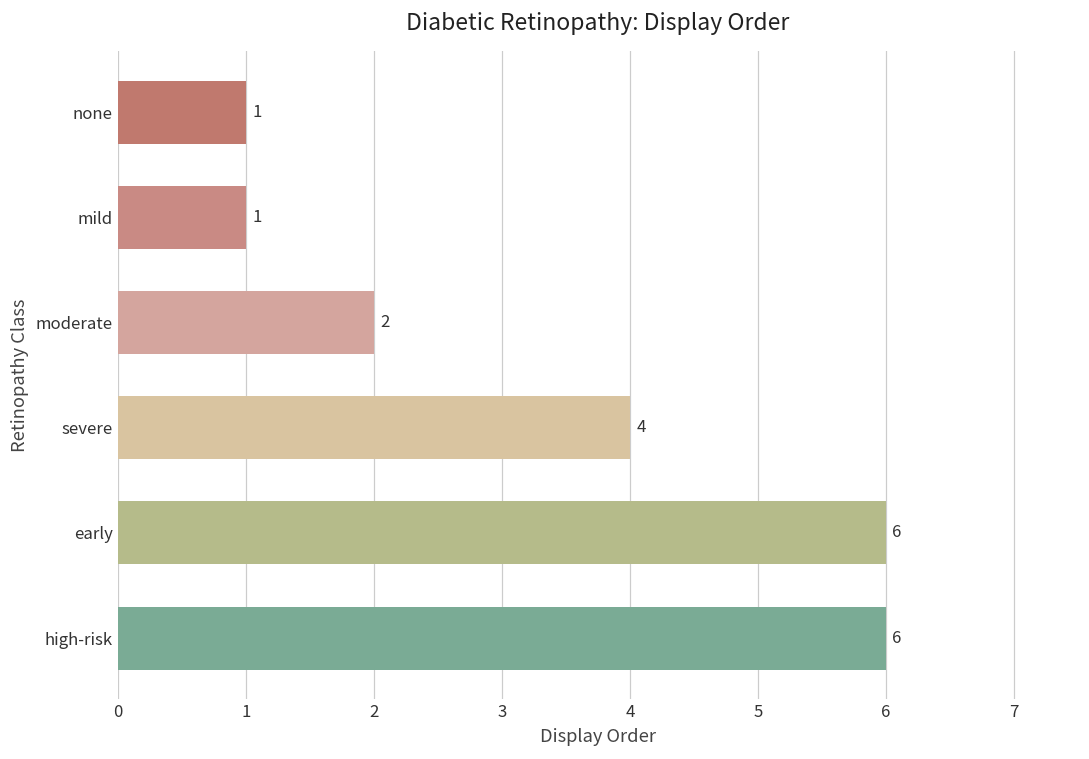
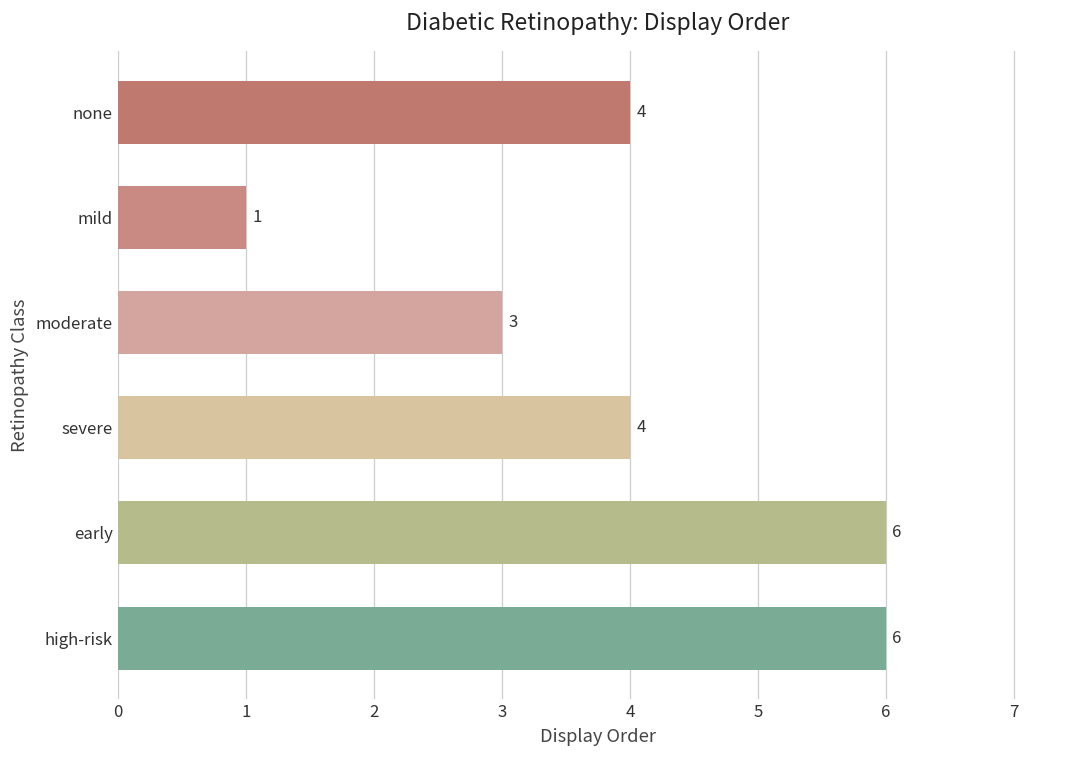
none: 1 -> 4
moderate: 2 -> 3
